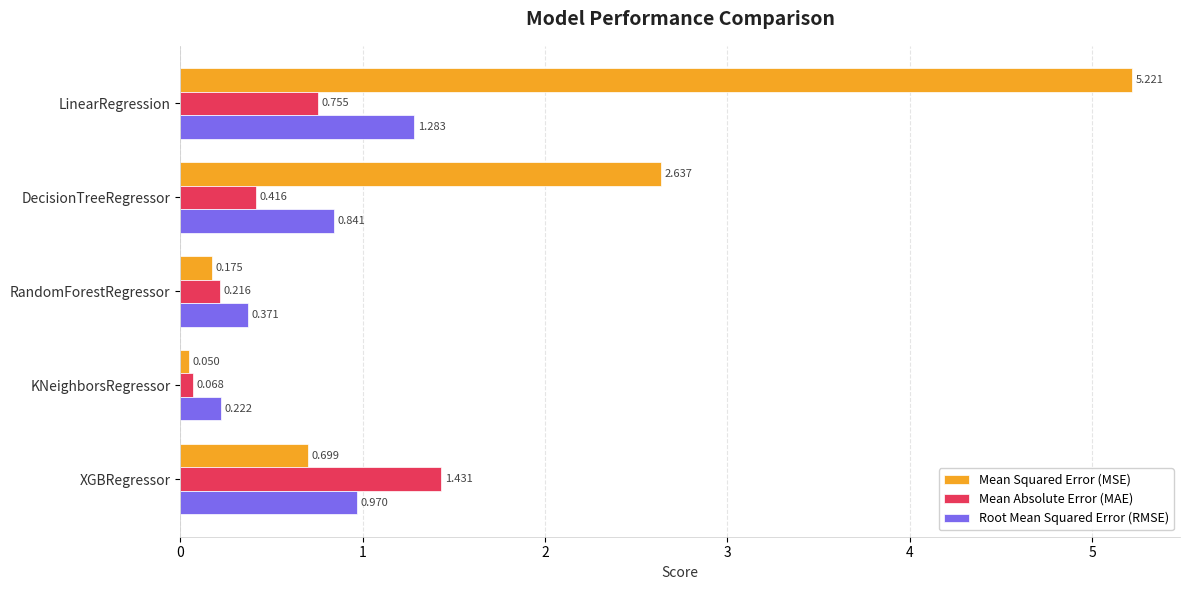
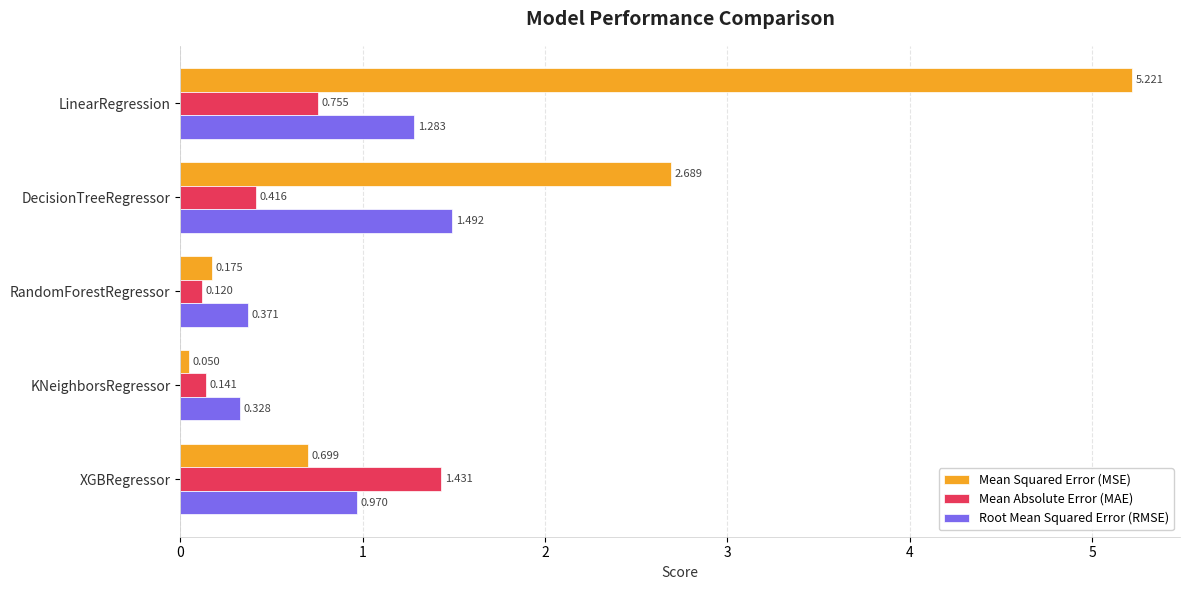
Mean Squared Error (MSE), DecisionTreeRegressor: 2.637 -> 2.689
Root Mean Squared Error (RMSE), DecisionTreeRegressor: 0.841 -> 1.492
Mean Absolute Error (MAE), RandomForestRegressor: 0.216 -> 0.120
Mean Absolute Error (MAE), KNeighborsRegressor: 0.068 -> 0.141
Root Mean Squared Error (RMSE), KNeighborsRegressor: 0.222 -> 0.328
